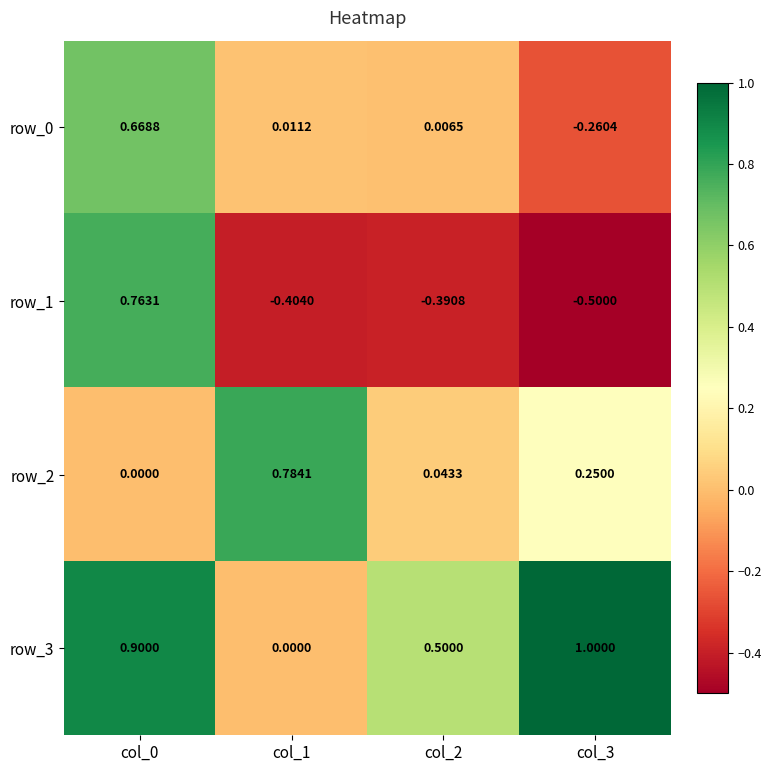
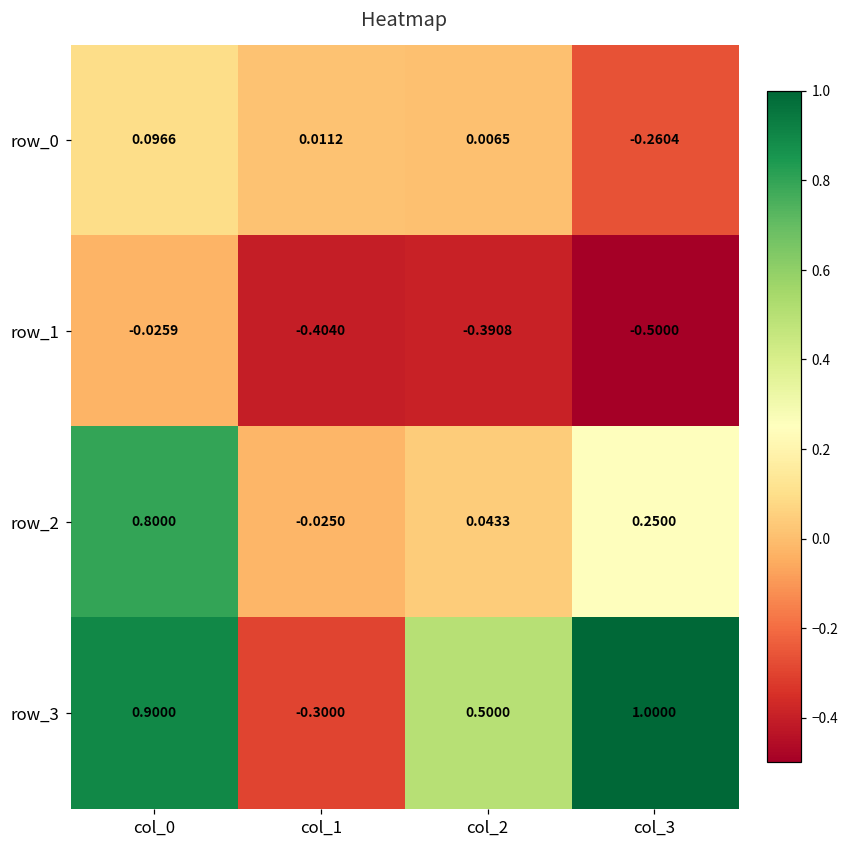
row_0, col_0: 0.6688 -> 0.0966
row_1, col_0: 0.7631 -> -0.0259
row_2, col_0: 0.0000 -> 0.8000
row_2, col_1: 0.7841 -> -0.0250
row_3, col_1: 0.0000 -> -0.3000
